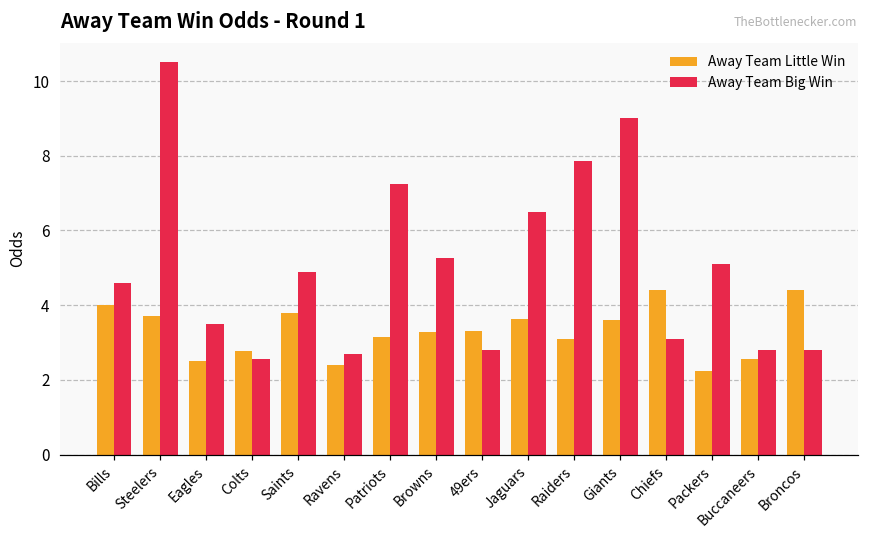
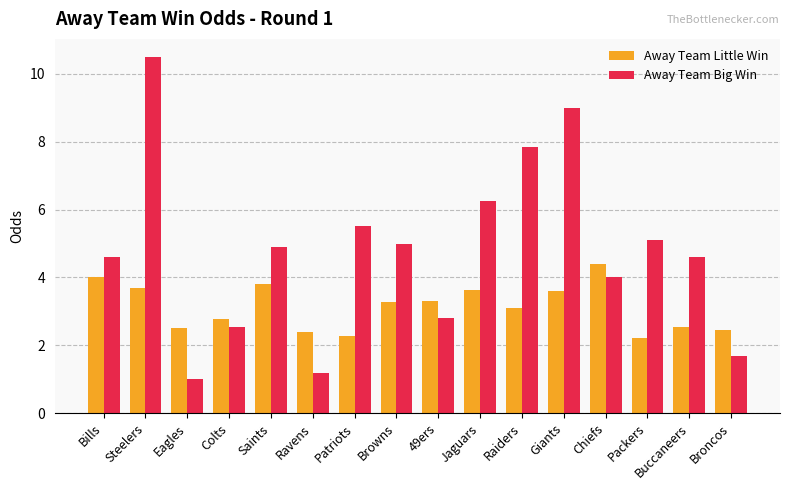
Away Team Big Win, Eagles: 3.5 -> 1.0
Away Team Big Win, Ravens: 2.7 -> 1.2
Away Team Little Win, Patriots: 3.2 -> 2.3
Away Team Big Win, Patriots: 7.3 -> 5.5
Away Team Big Win, Browns: 5.3 -> 5.0
Away Team Big Win, Jaguars: 6.5 -> 6.3
Away Team Big Win, Chiefs: 3.1 -> 4.0
Away Team Big Win, Buccaneers: 2.8 -> 4.6
Away Team Little Win, Broncos: 4.4 -> 2.5
Away Team Big Win, Broncos: 2.8 -> 1.7
